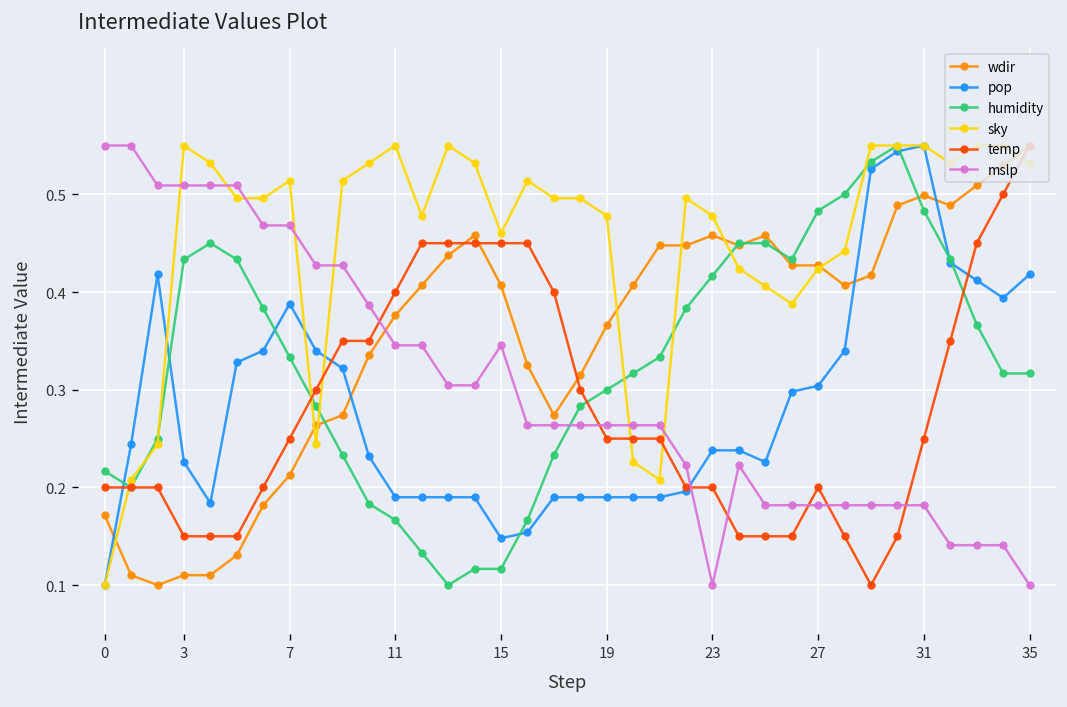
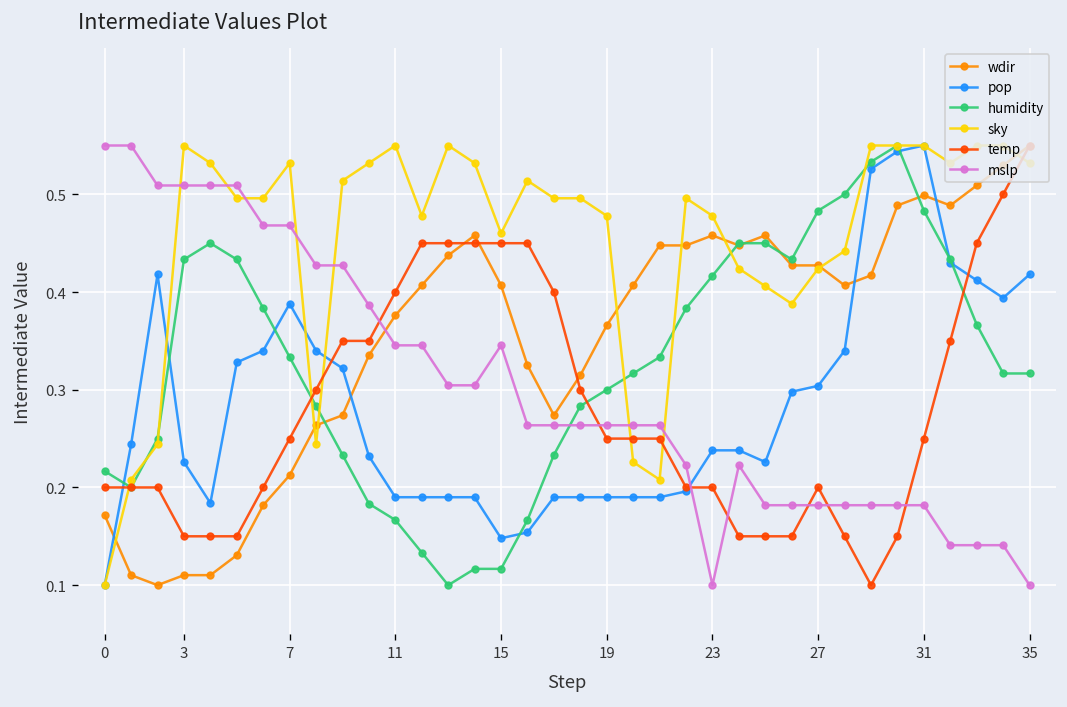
sky, 7: 0.51 -> 0.53
